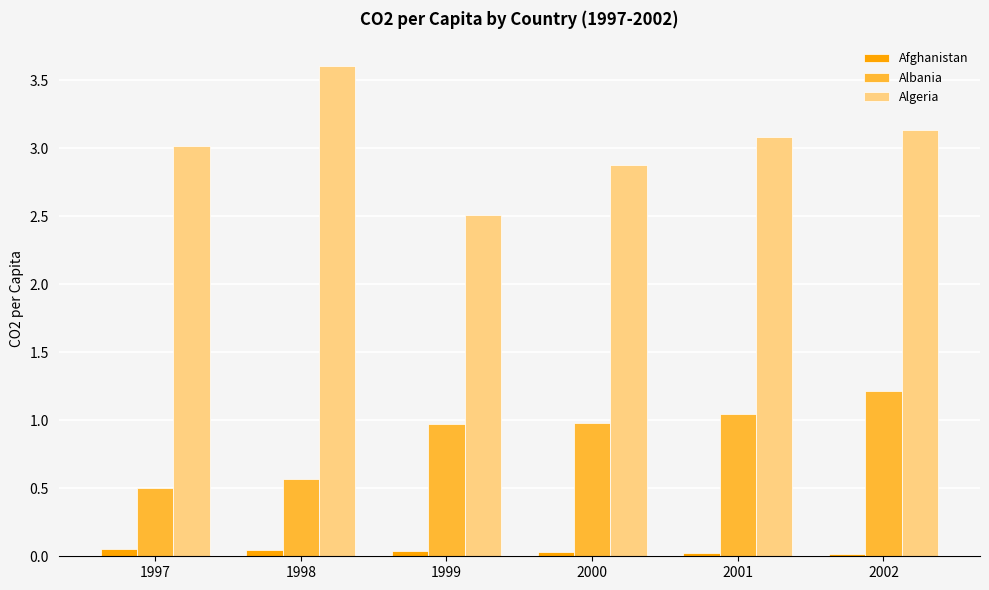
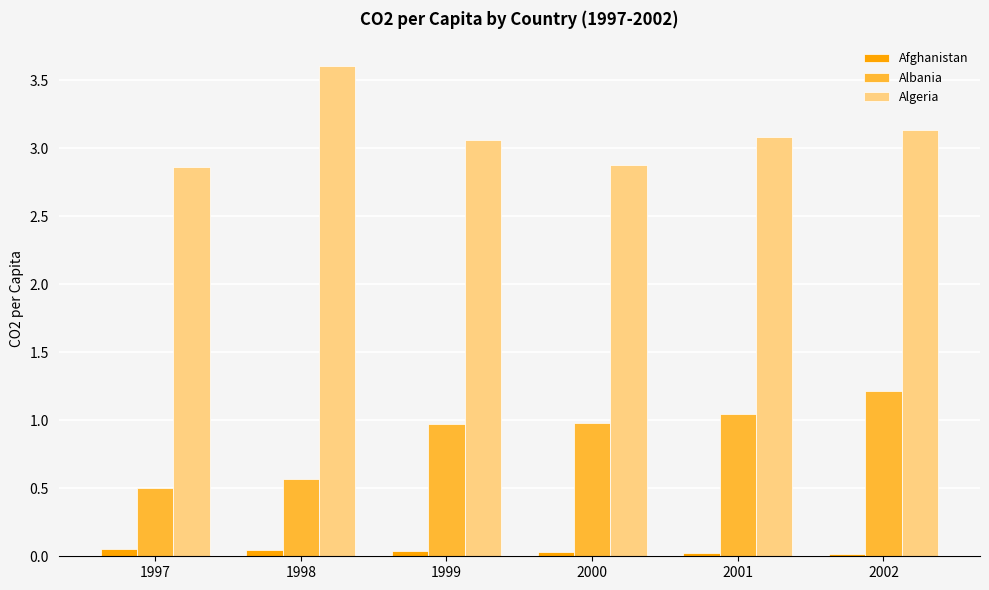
Algeria, 1997: 3.02 -> 2.87
Algeria, 1999: 2.51 -> 3.06
